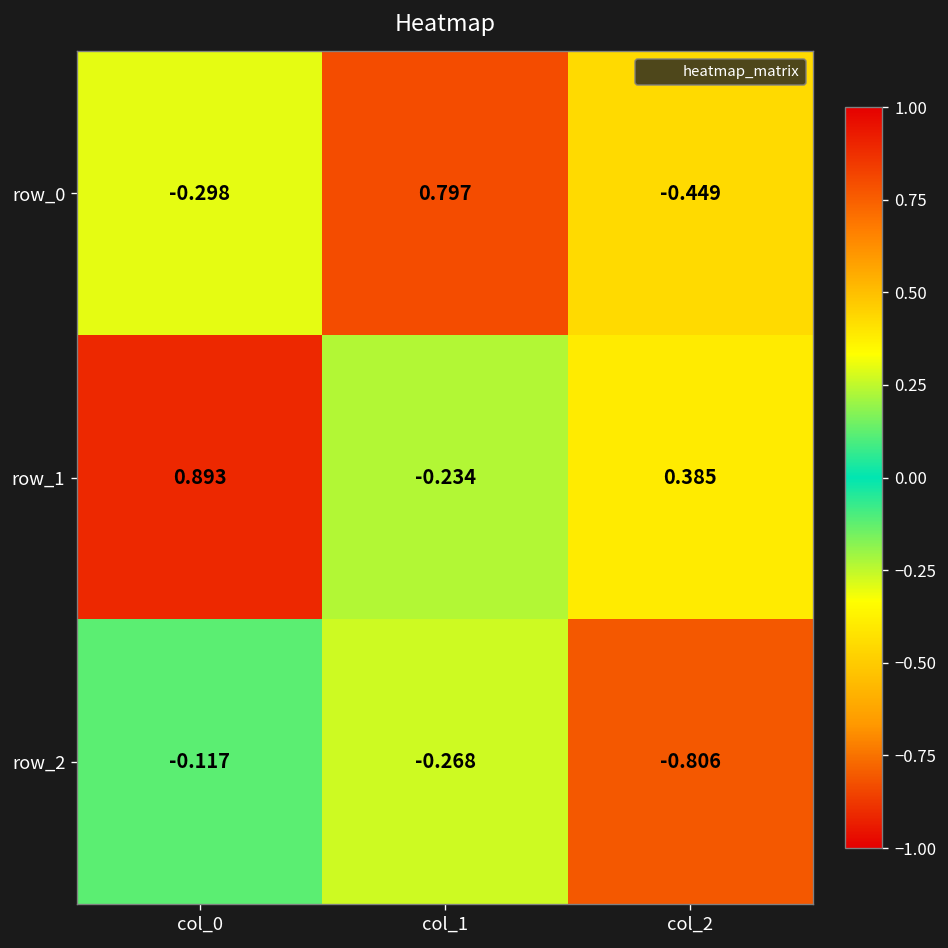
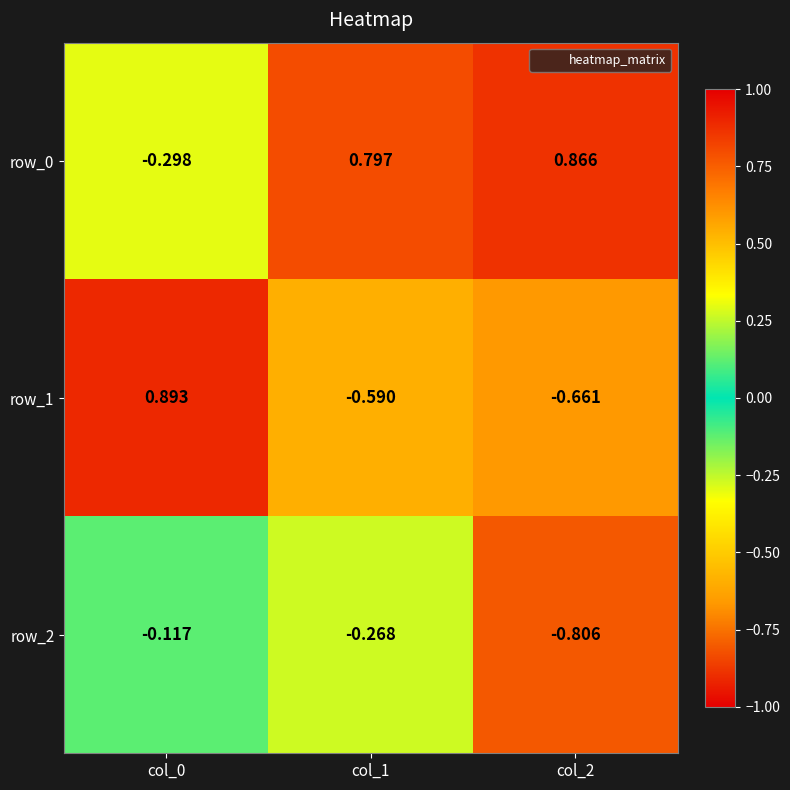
row_0, col_2: -0.449 -> 0.866
row_1, col_1: -0.234 -> -0.590
row_1, col_2: 0.385 -> -0.661
